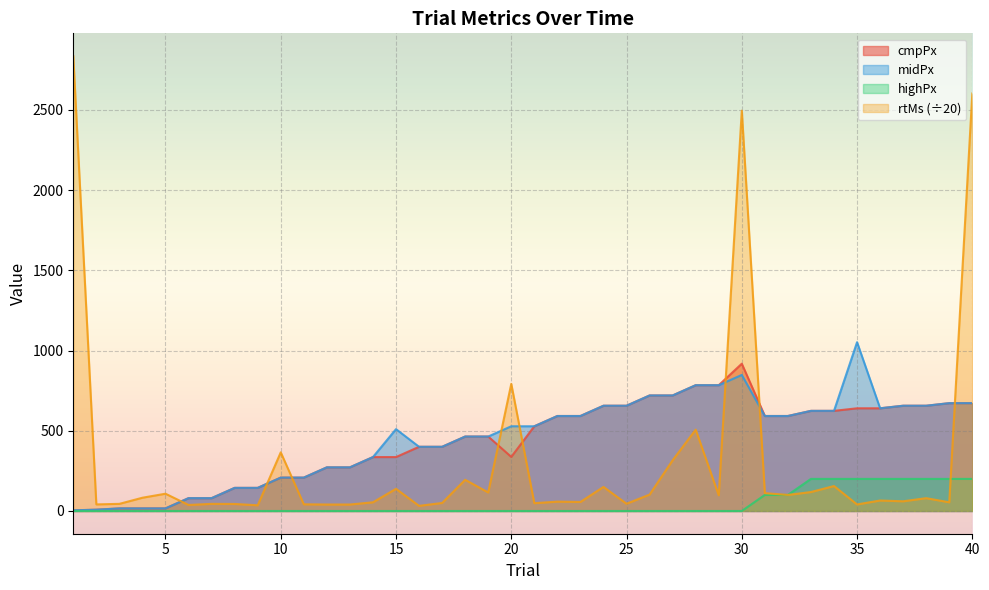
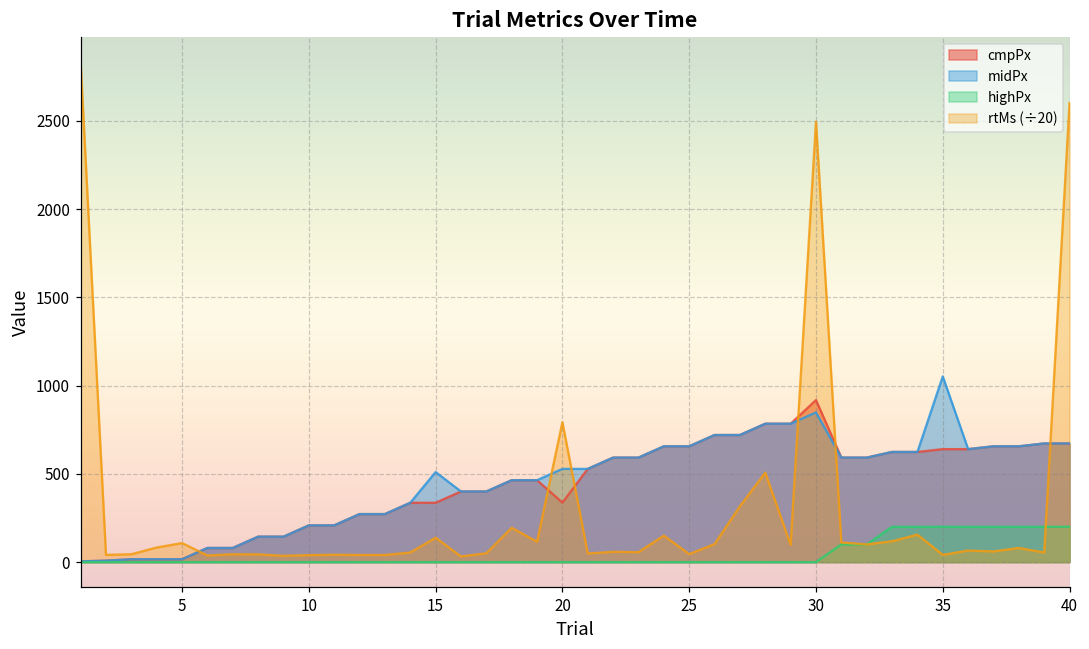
rtMs (÷20), 10: 370 -> 40
